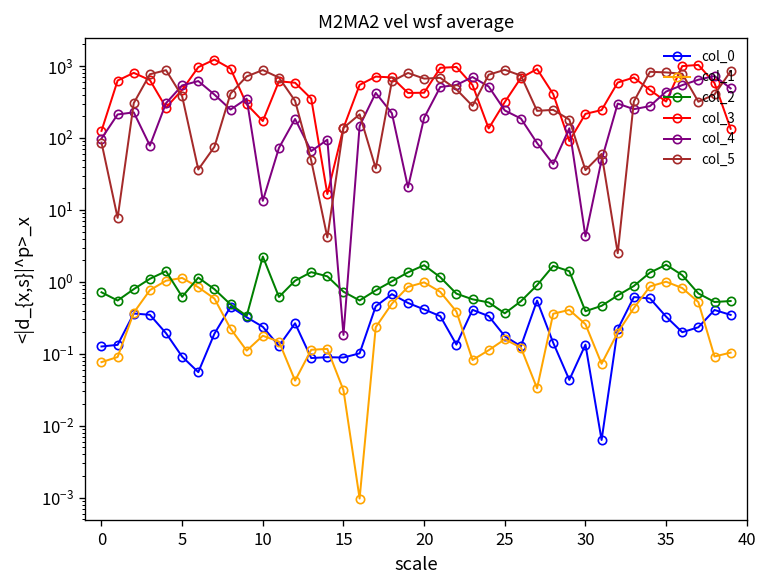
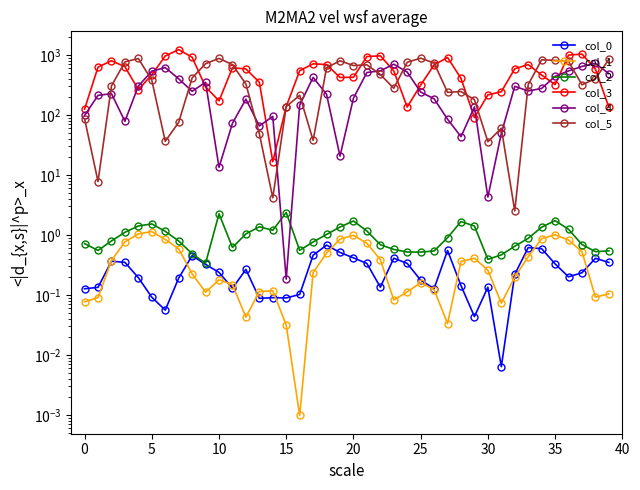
col_2, 5: 0.6 -> 1.5
col_2, 15: 0.7 -> 2.4
col_2, 25: 0.4 -> 0.5
